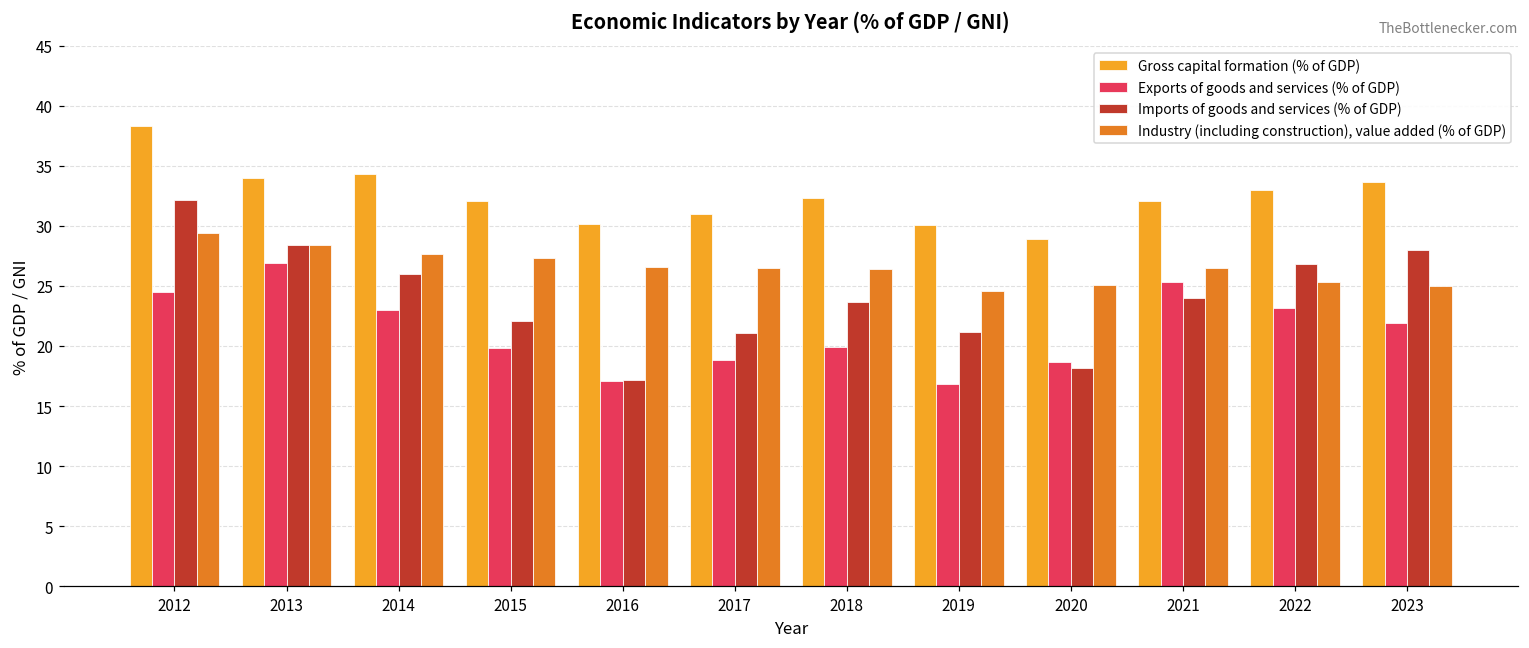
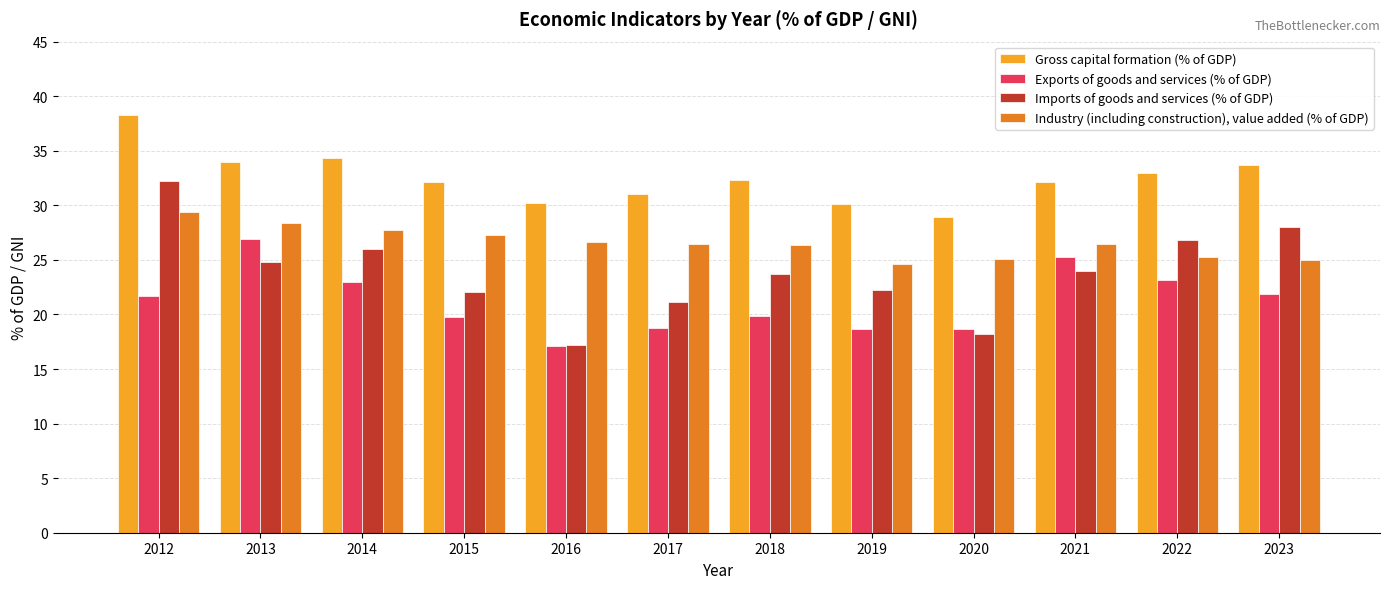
Exports of goods and services (% of GDP), 2012: 24.5 -> 21.7
Imports of goods and services (% of GDP), 2013: 28.4 -> 24.8
Exports of goods and services (% of GDP), 2019: 16.8 -> 18.7
Imports of goods and services (% of GDP), 2019: 21.2 -> 22.2
